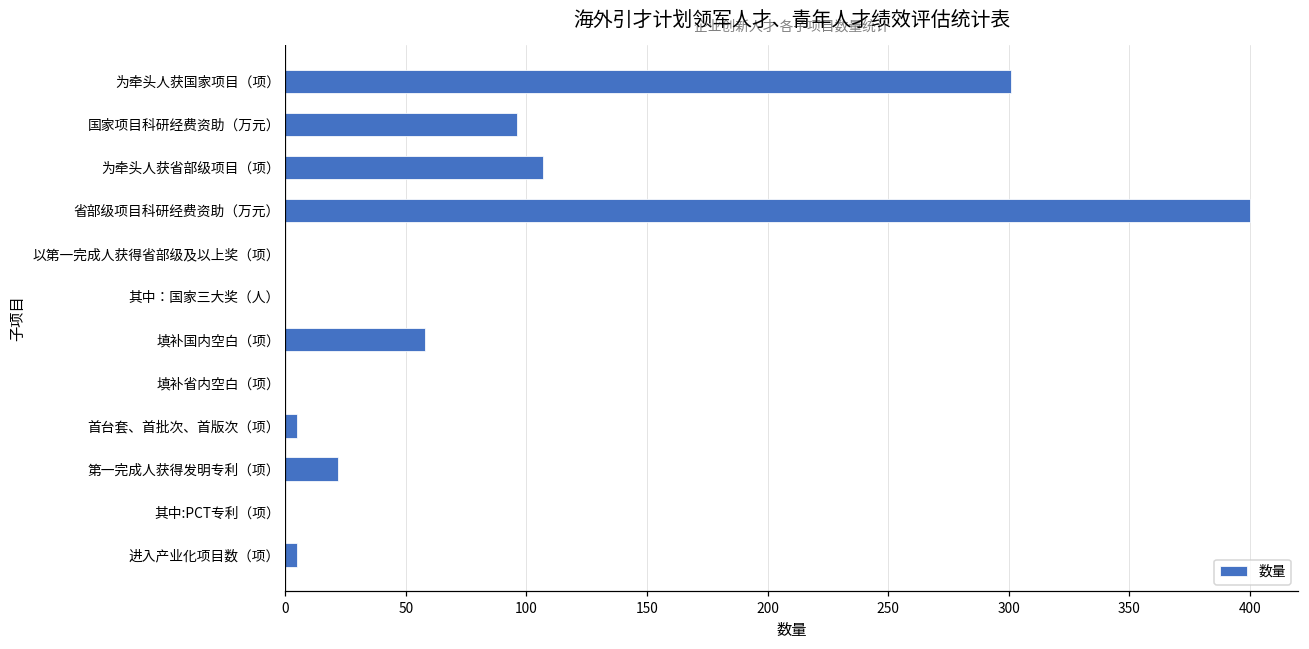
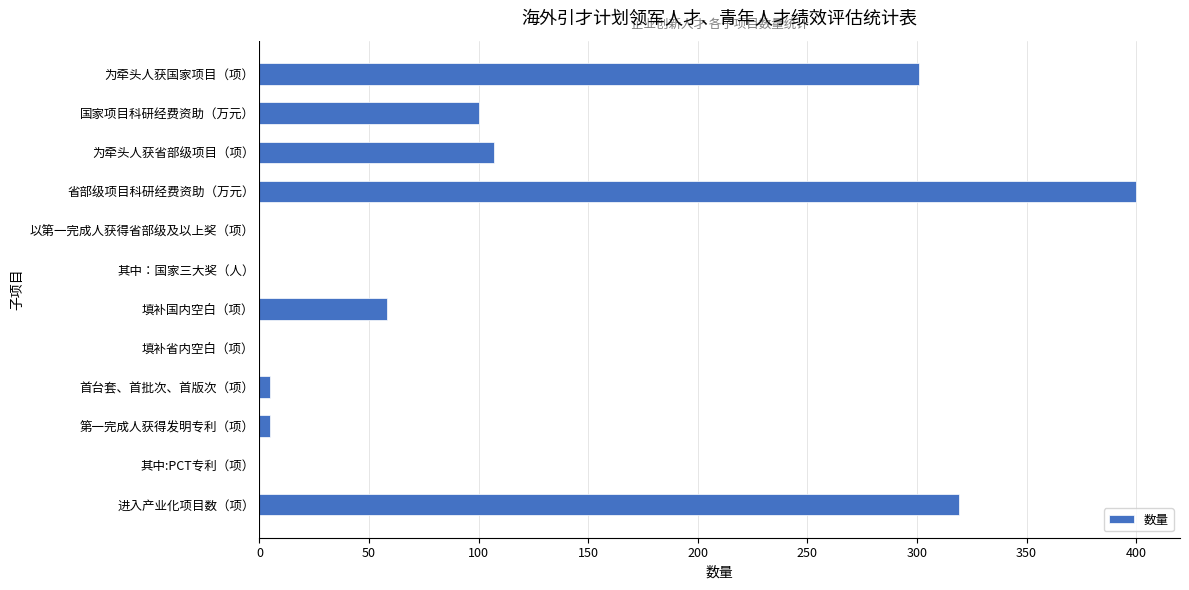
国家项目科研经费资助（万元）: 96 -> 100
第一完成人获得发明专利（项）: 22 -> 5
进入产业化项目数（项）: 5 -> 319
